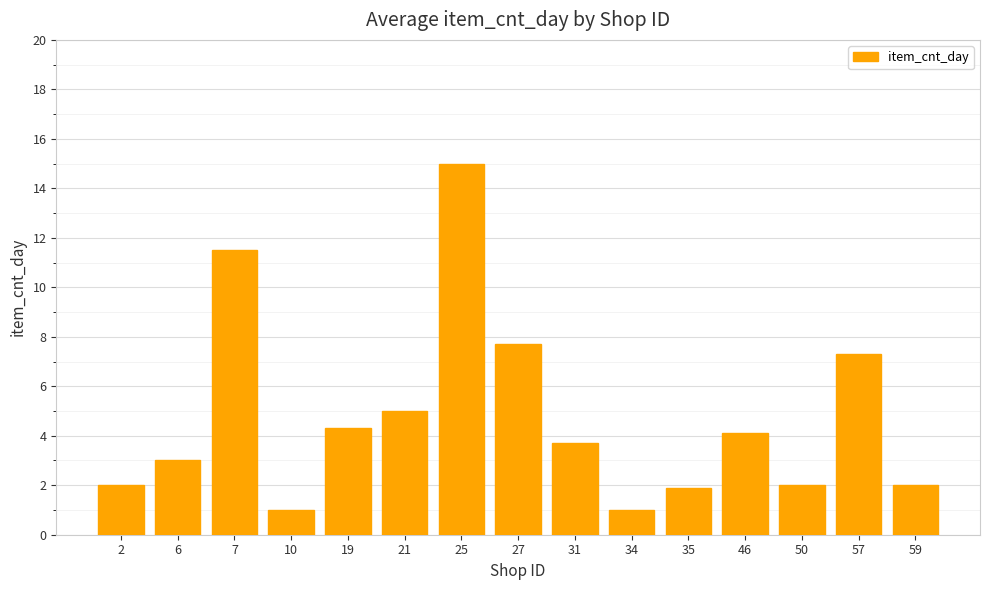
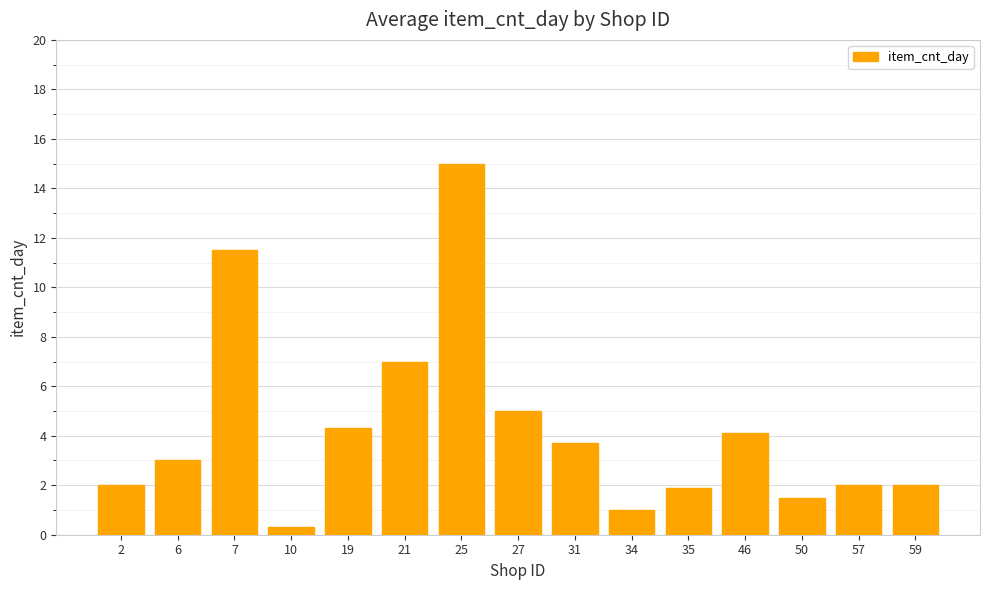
10: 1.0 -> 0.3
21: 5 -> 7
27: 7.7 -> 5.0
50: 2.0 -> 1.5
57: 7.3 -> 2.0
